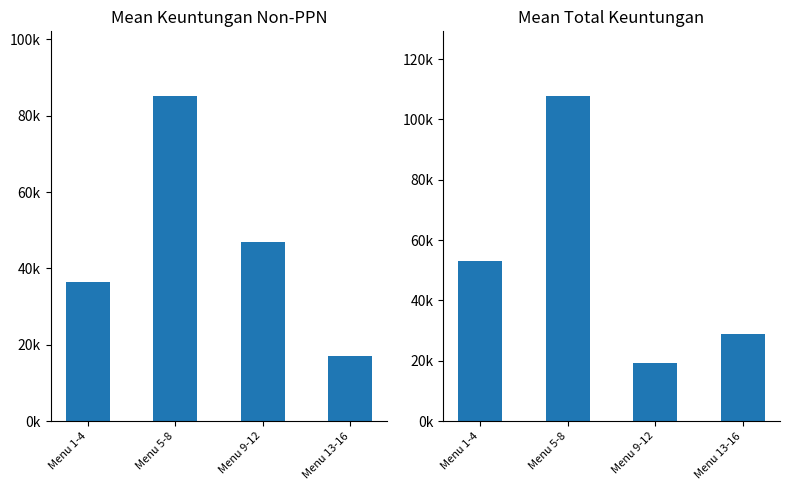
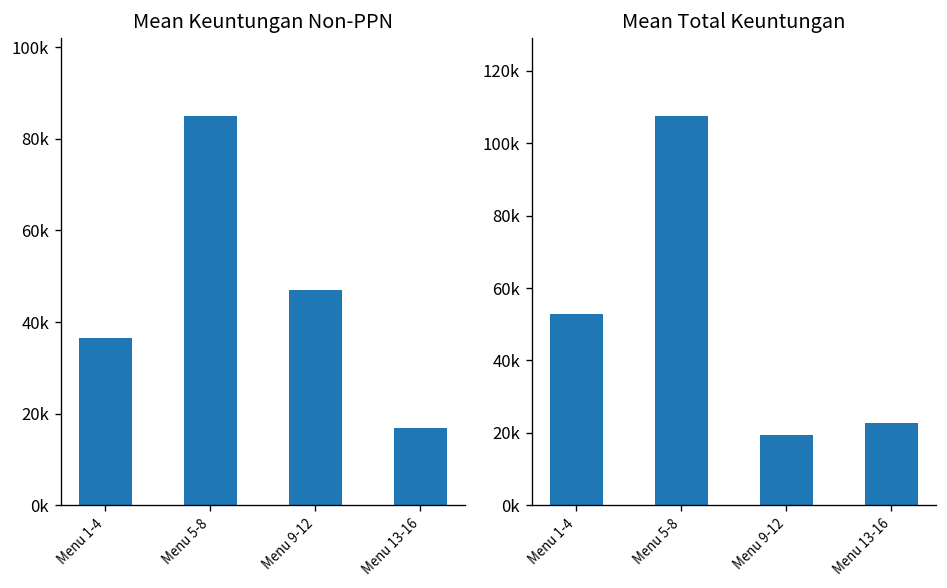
Mean Total Keuntungan, Menu 13-16: 29000 -> 23000
